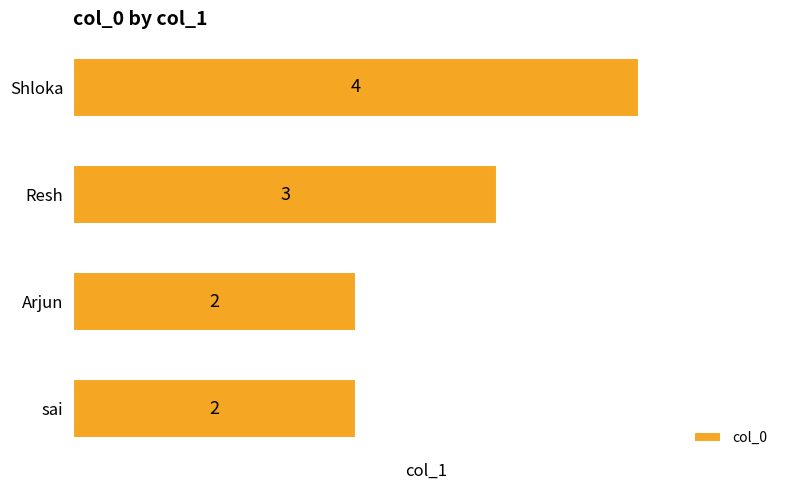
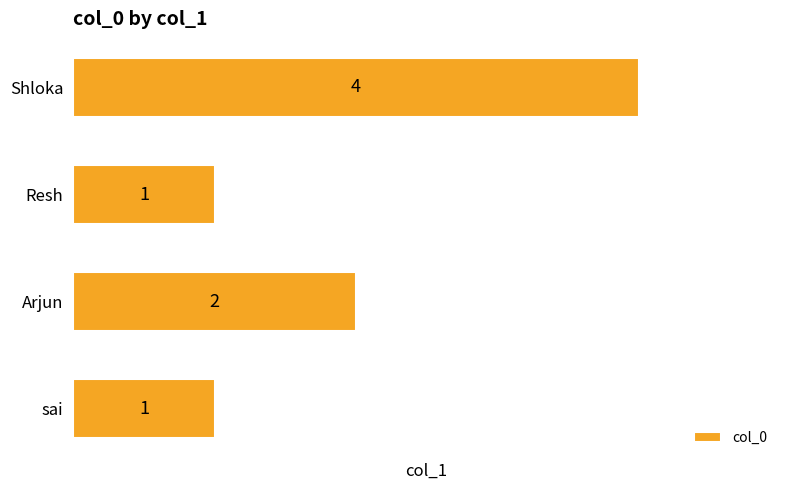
Resh: 3 -> 1
sai: 2 -> 1
